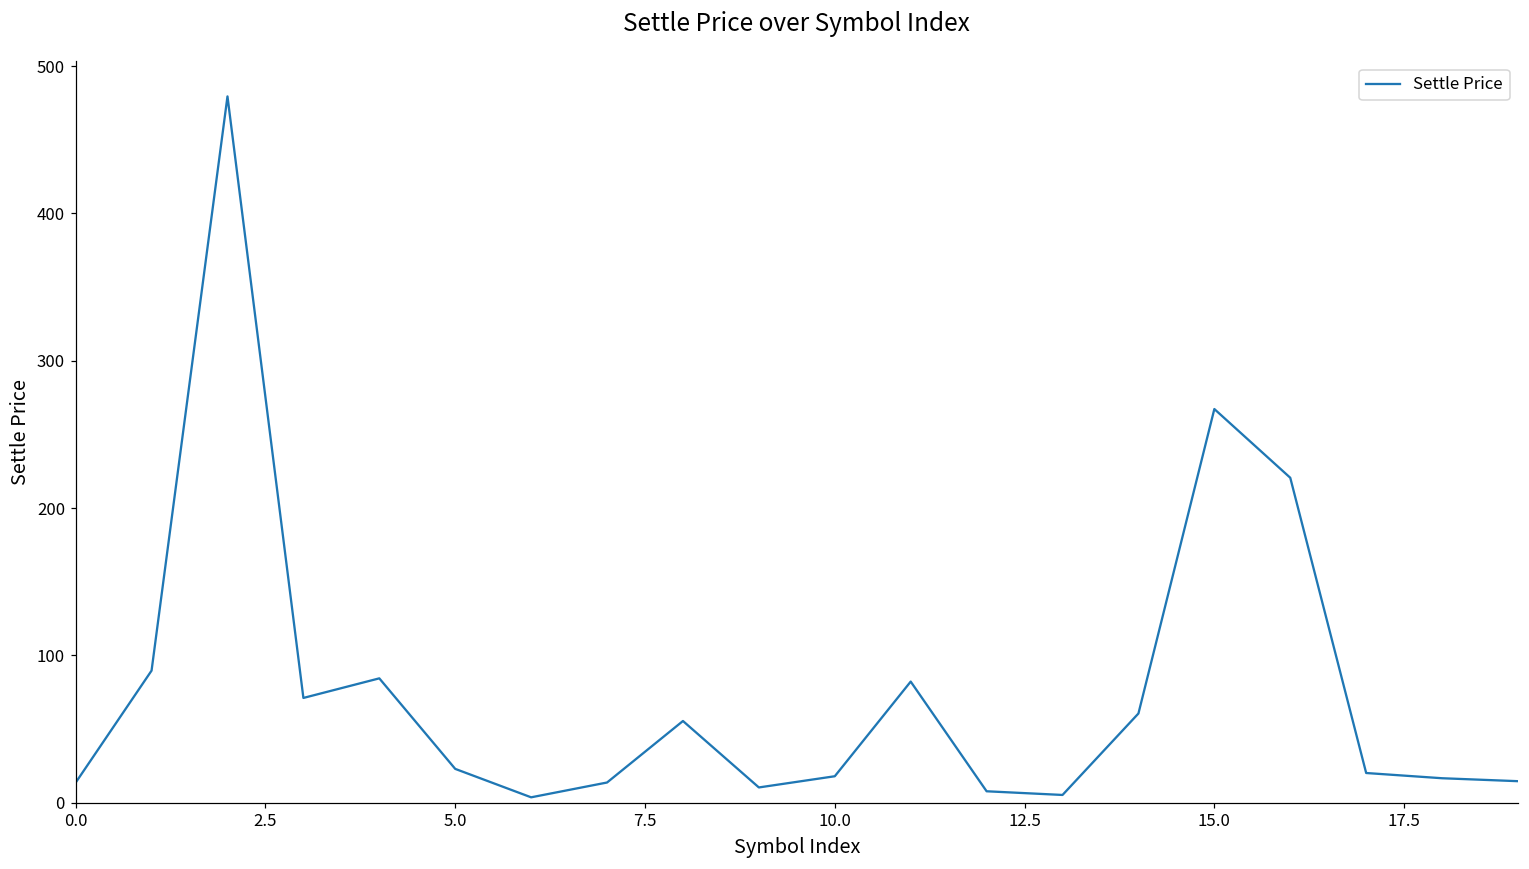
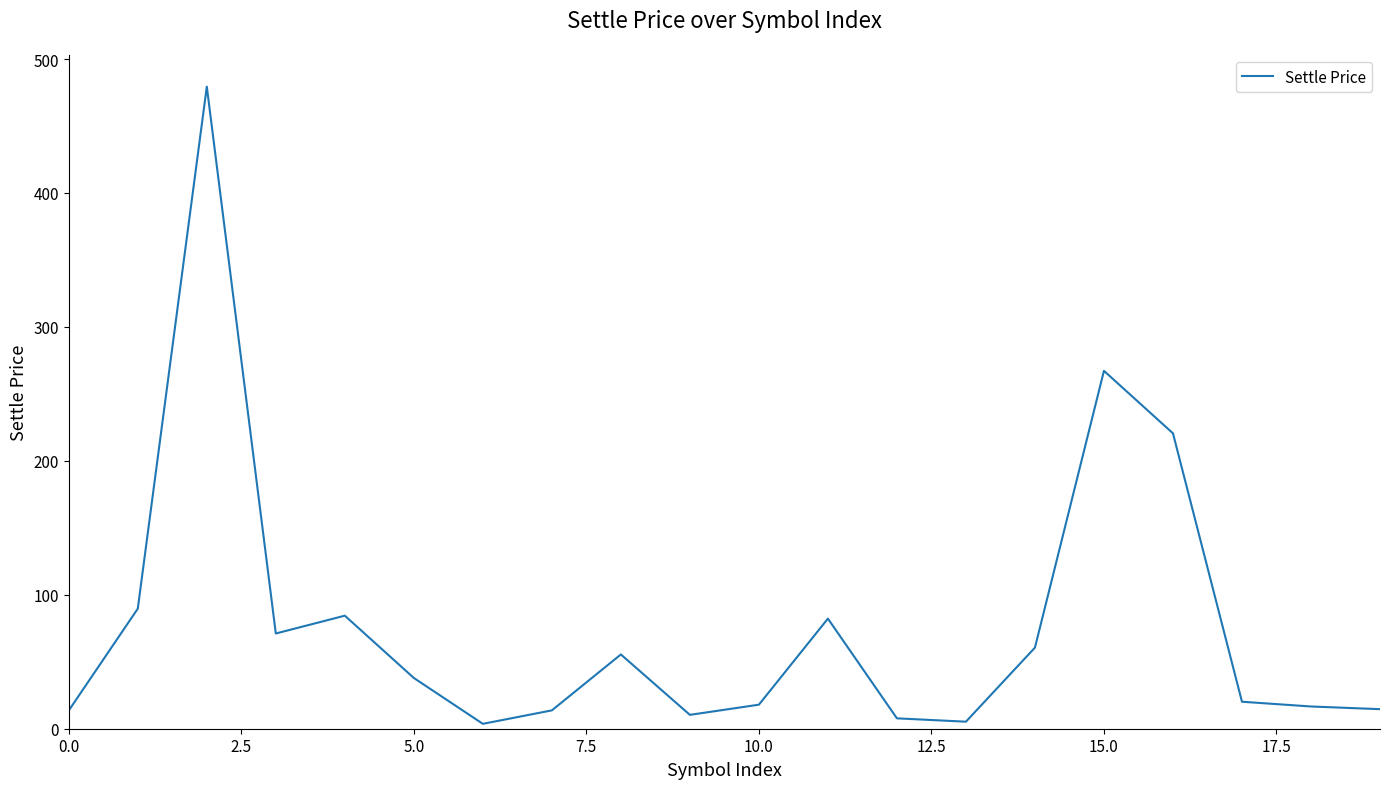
5.0: 23 -> 38
